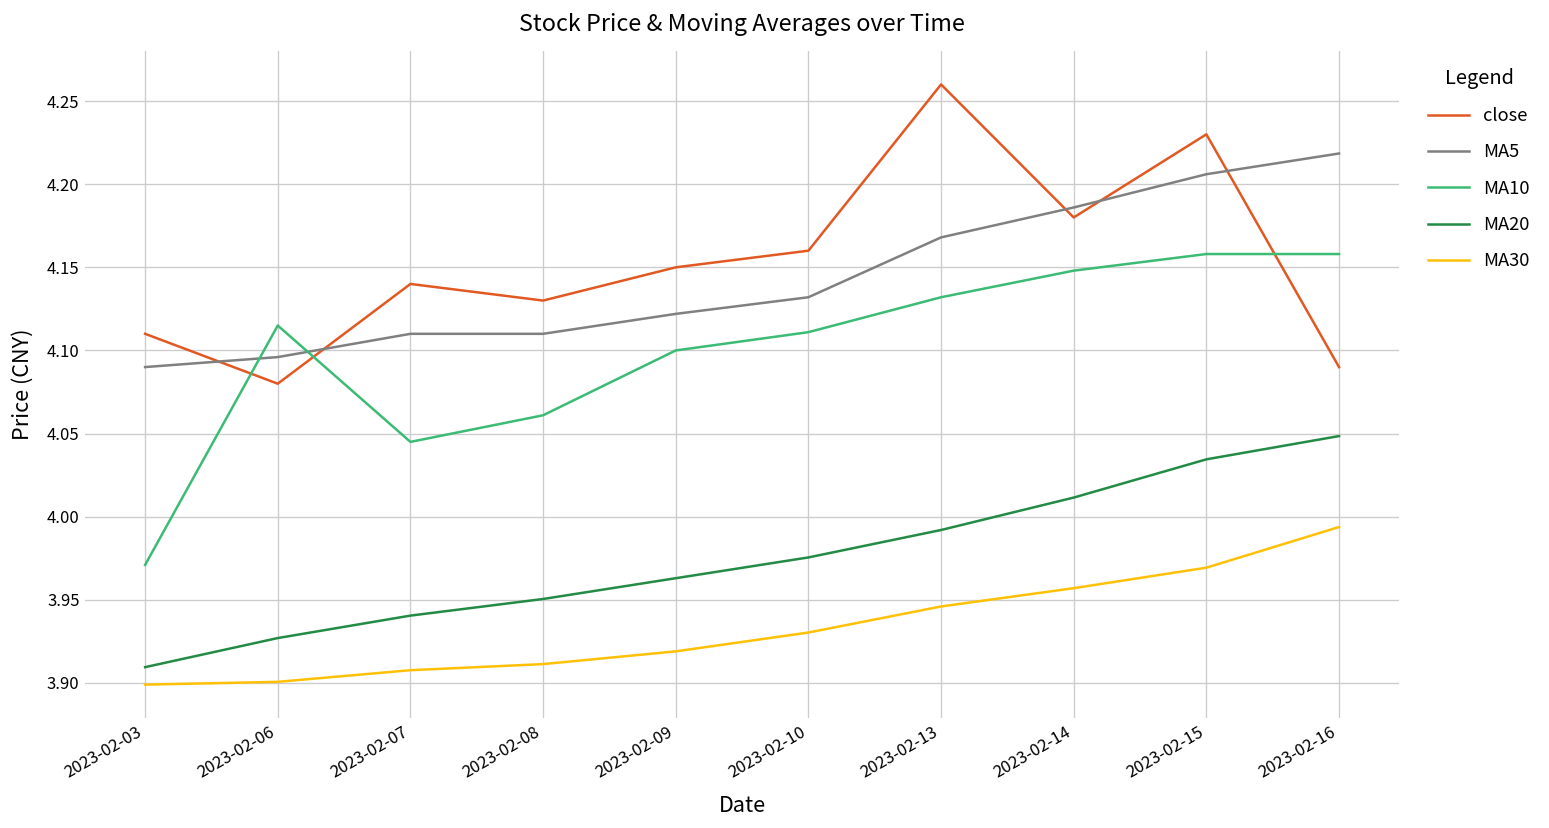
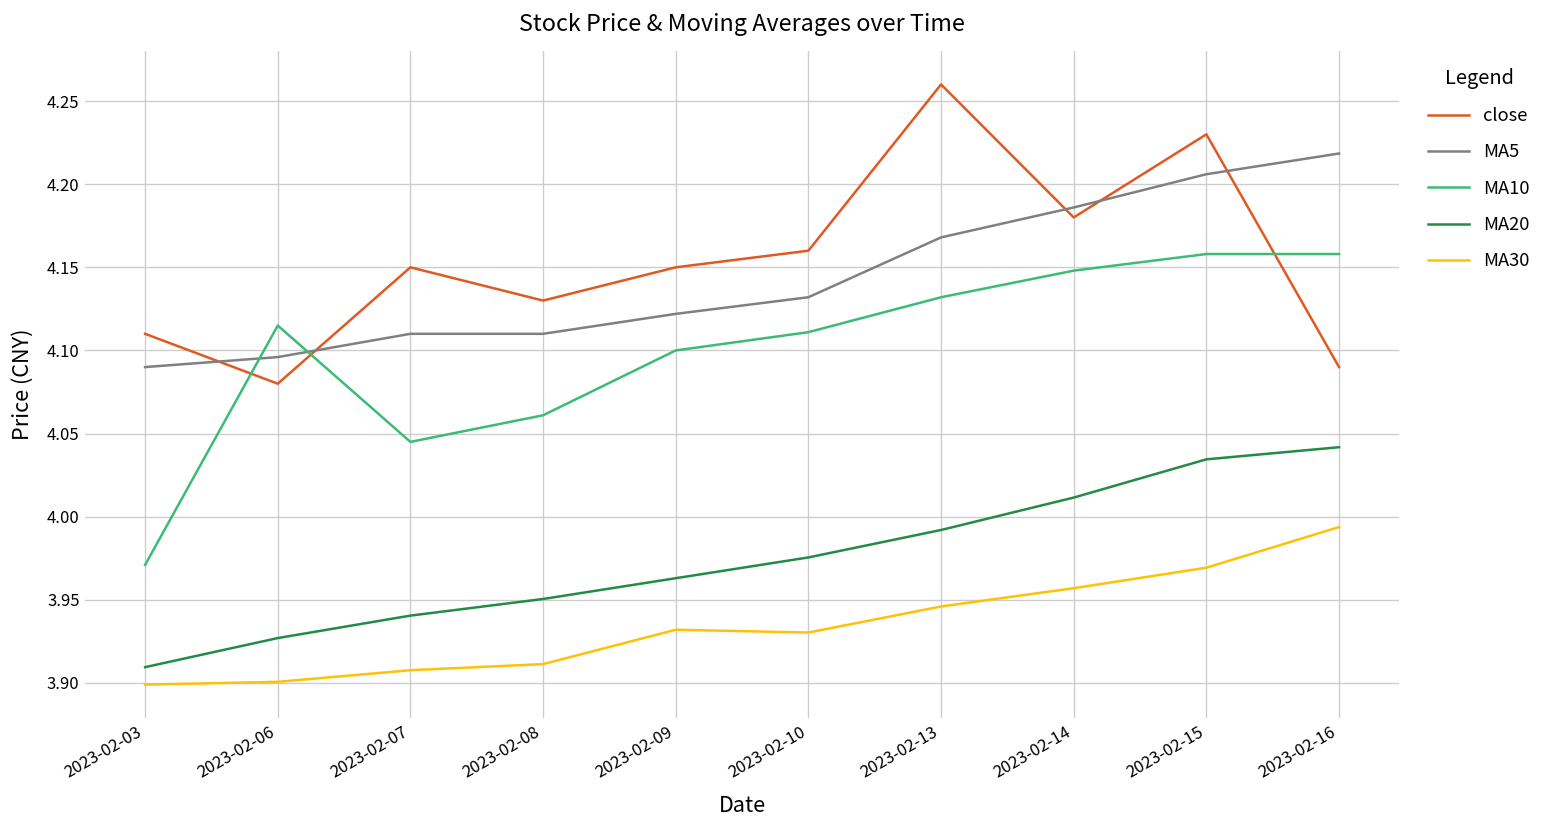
close, 2023-02-07: 4.14 -> 4.15
MA30, 2023-02-09: 3.919 -> 3.932
MA20, 2023-02-16: 4.049 -> 4.042
